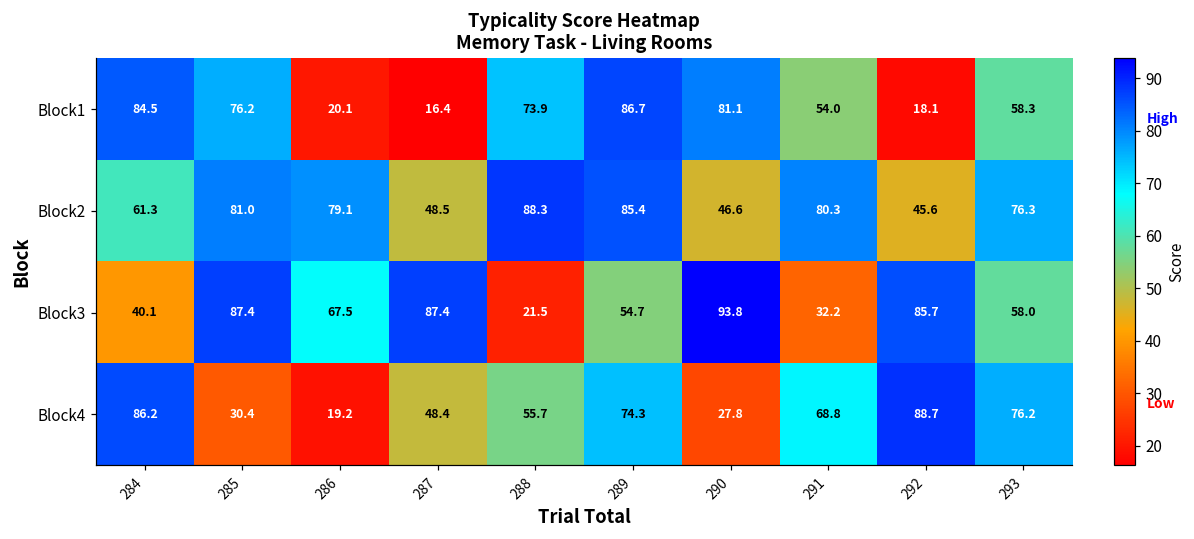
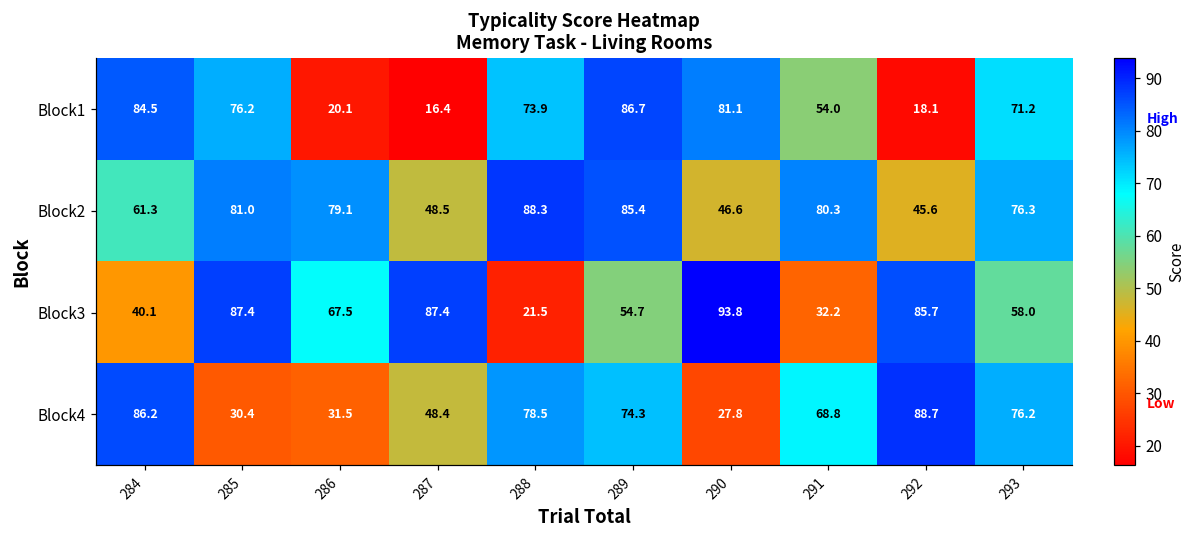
Block1, 293: 58.3 -> 71.2
Block4, 286: 19.2 -> 31.5
Block4, 288: 55.7 -> 78.5
